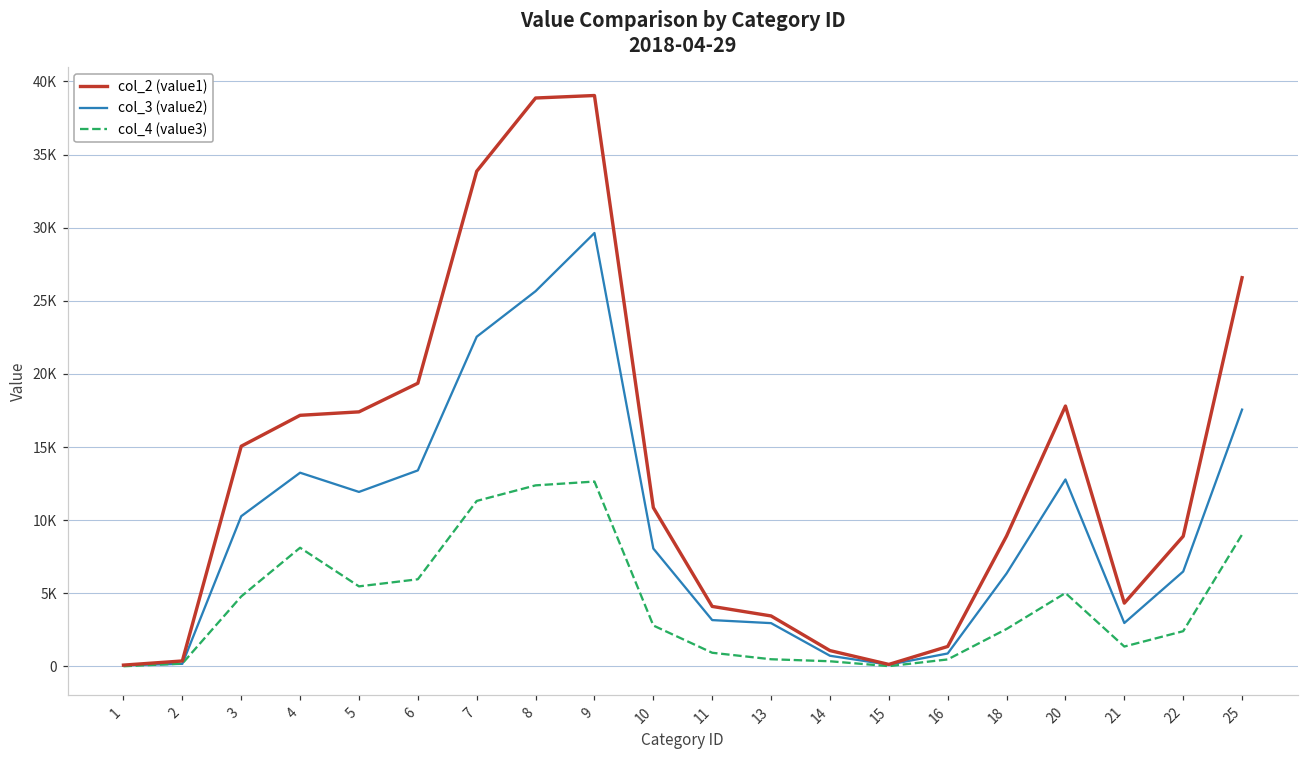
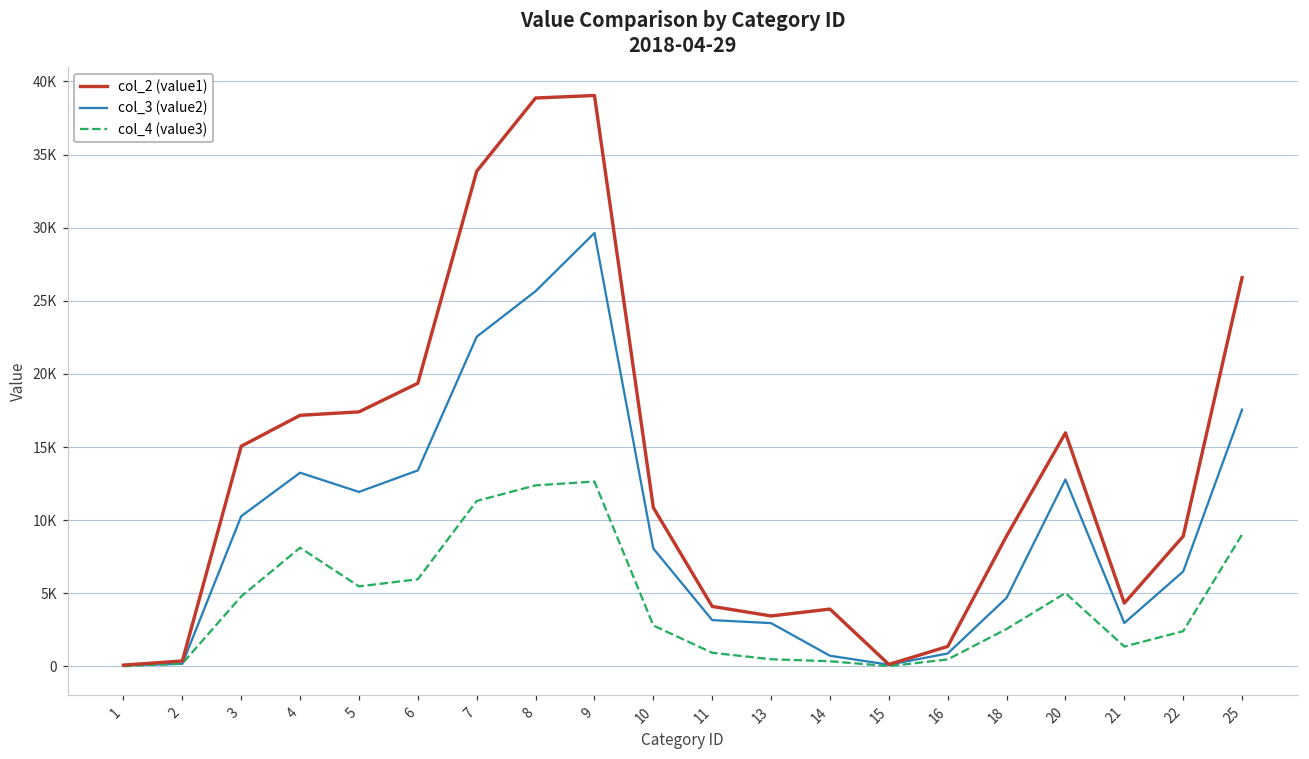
col_2 (value1), 14: 1100 -> 3900
col_3 (value2), 18: 6400 -> 4700
col_2 (value1), 20: 17800 -> 16000
